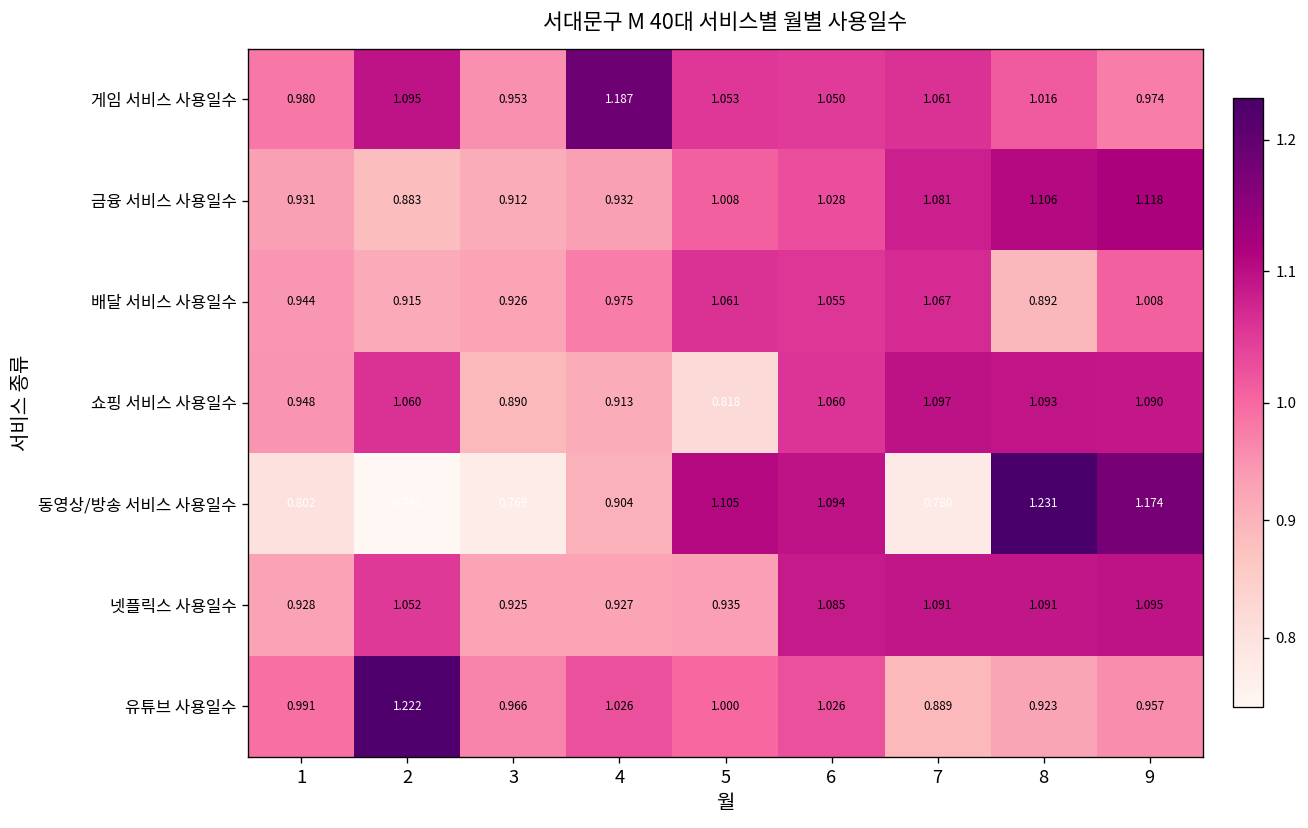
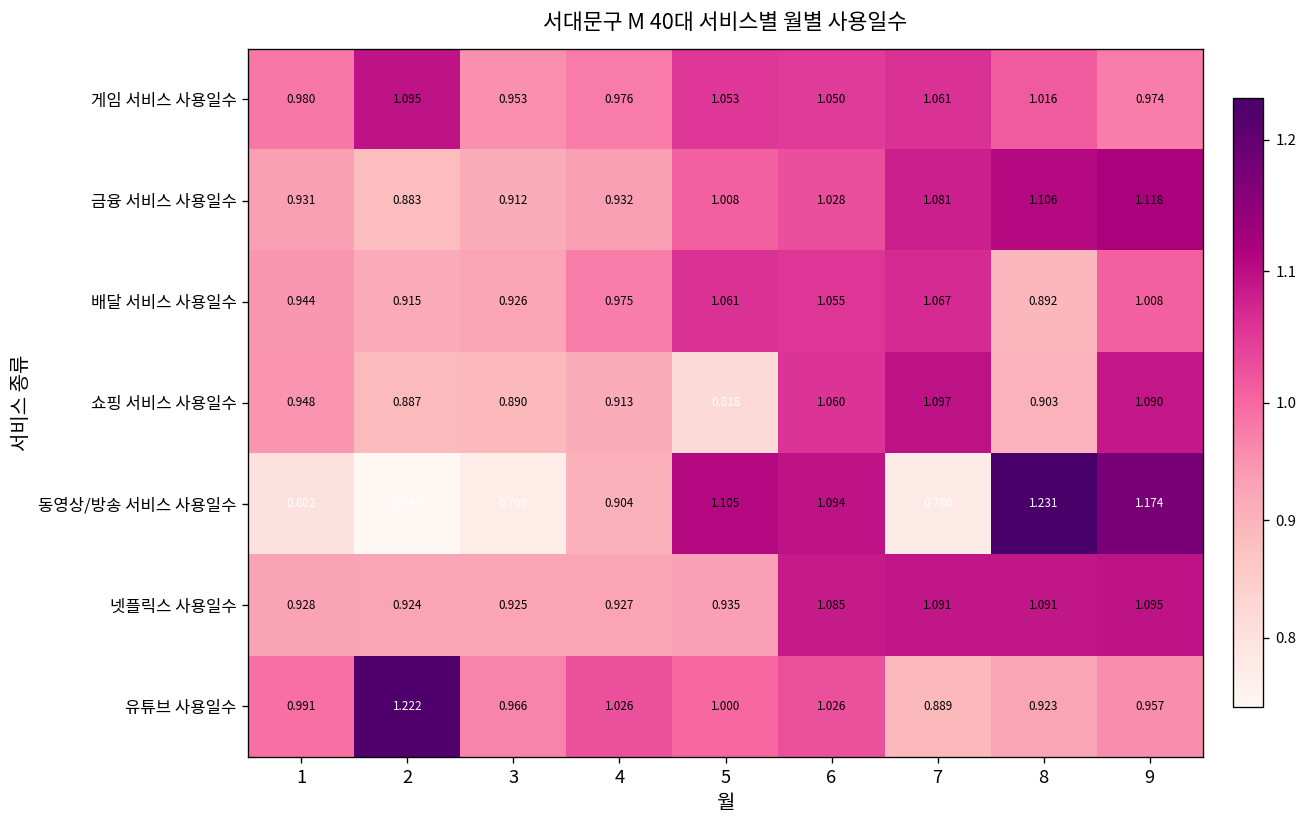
게임 서비스 사용일수, 4: 1.187 -> 0.976
쇼핑 서비스 사용일수, 2: 1.060 -> 0.887
쇼핑 서비스 사용일수, 8: 1.093 -> 0.903
넷플릭스 사용일수, 2: 1.052 -> 0.924
